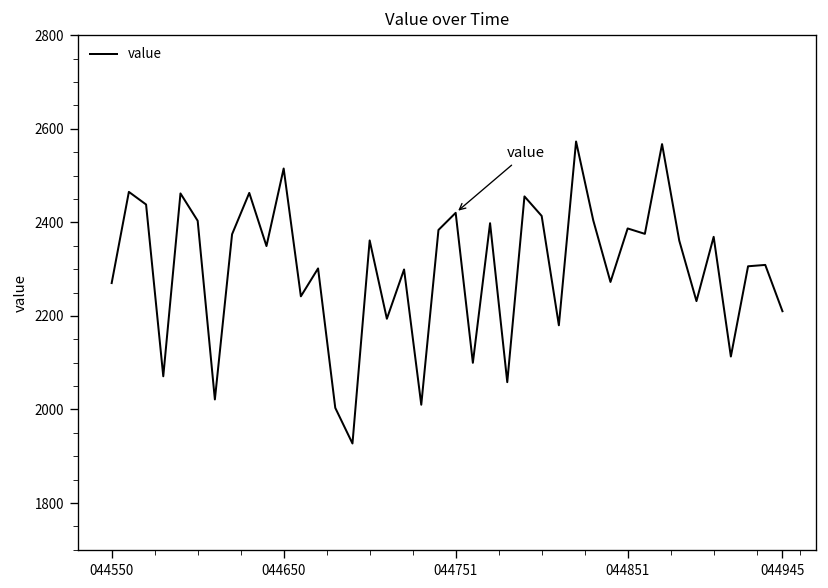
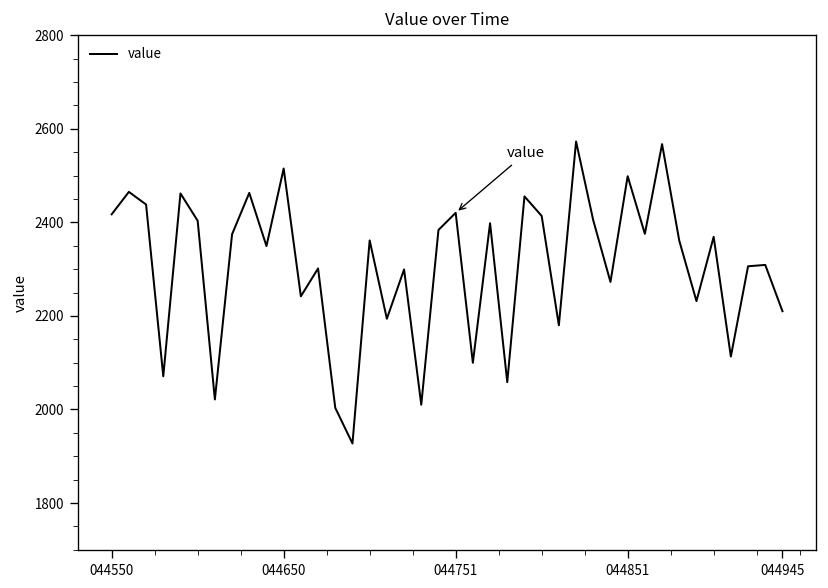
044550: 2270 -> 2420
044851: 2390 -> 2500
